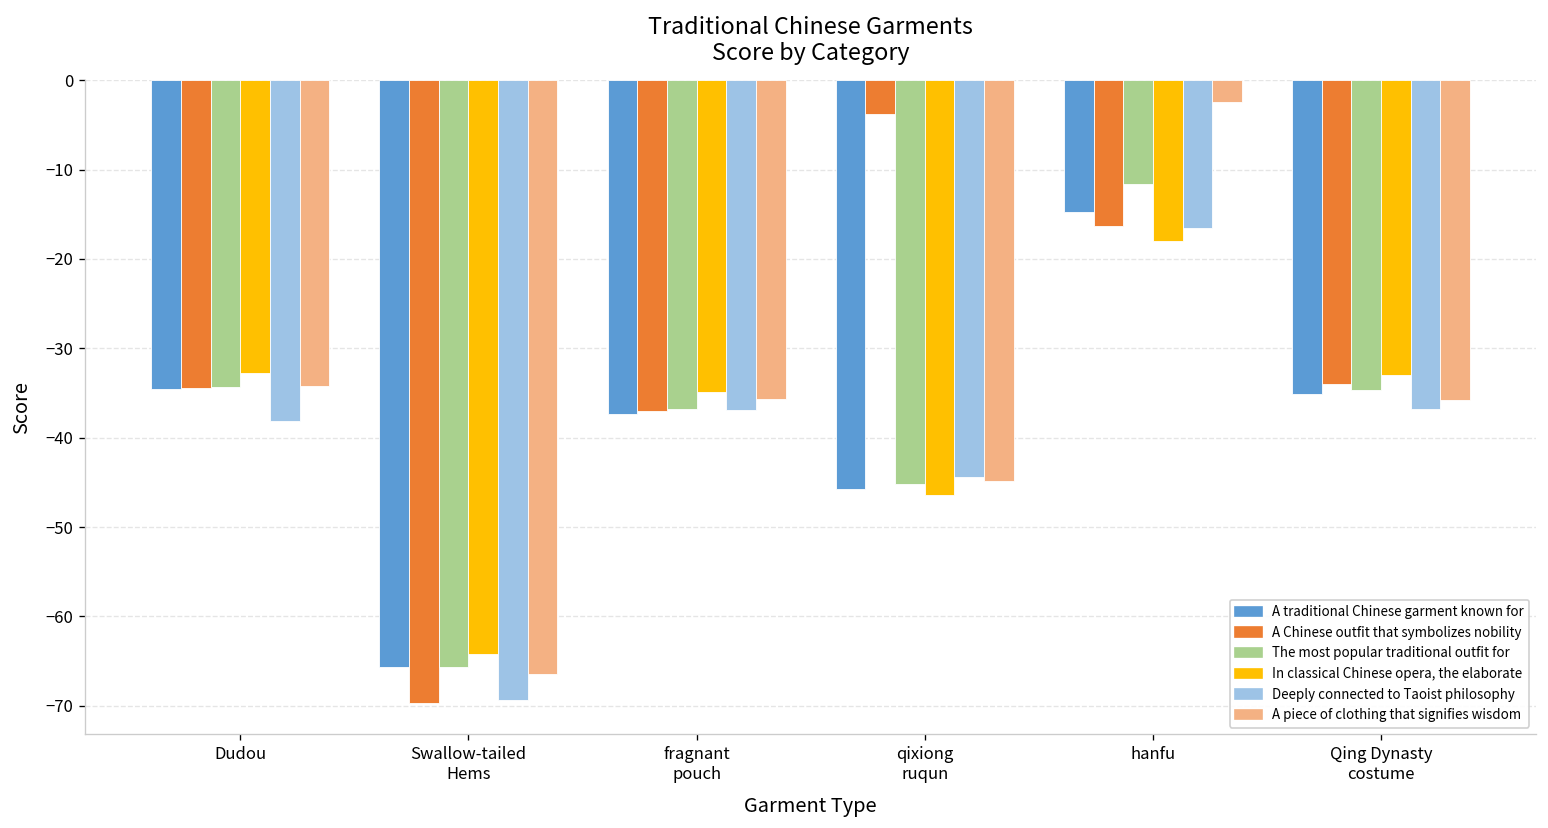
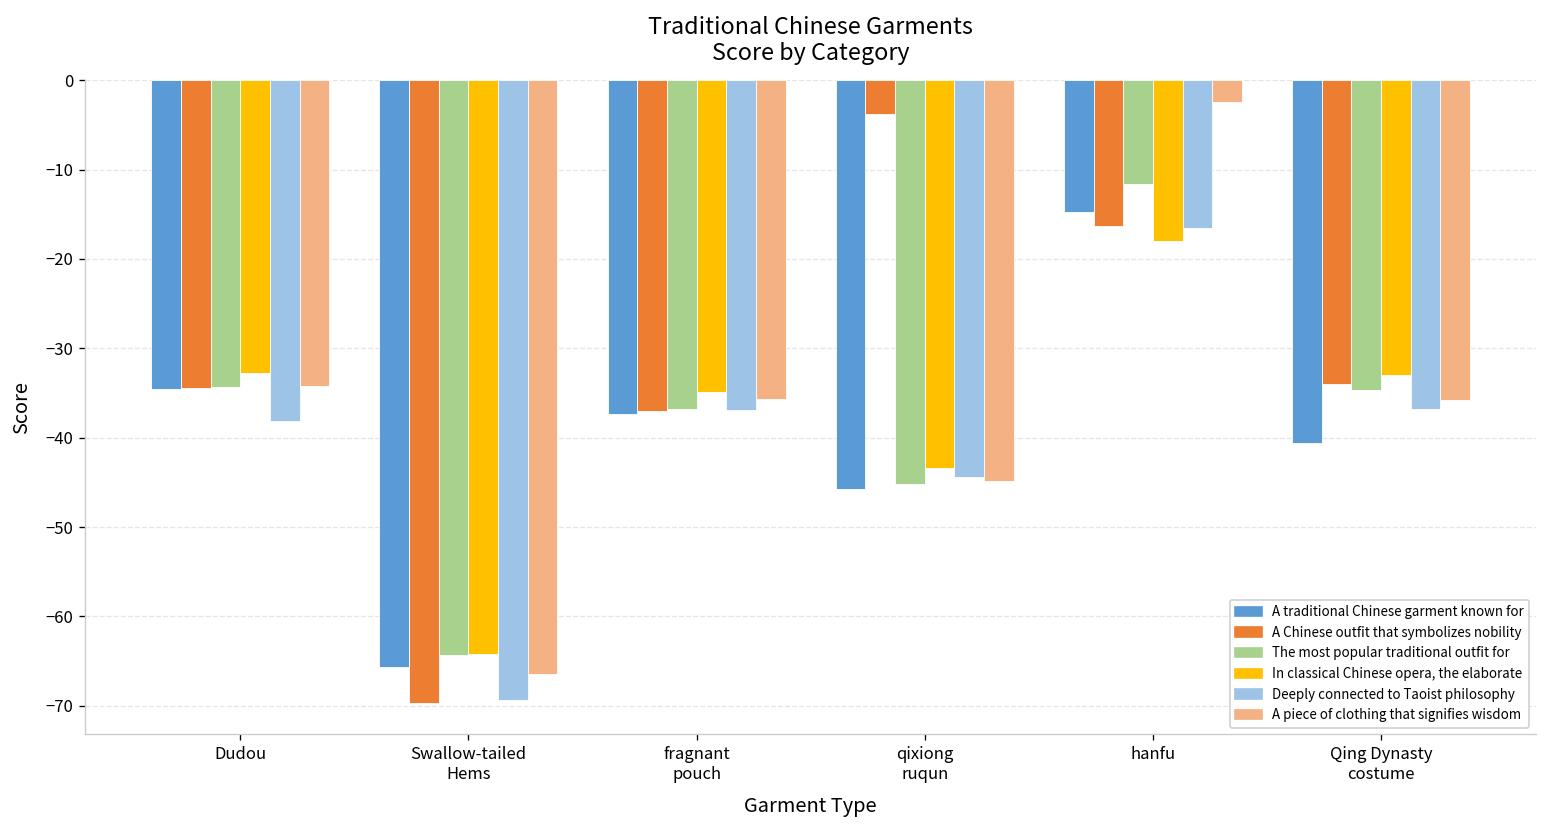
The most popular traditional outfit for, Swallow-tailed Hems: -66 -> -64
In classical Chinese opera, the elaborate, qixiong ruqun: -46 -> -43
A traditional Chinese garment known for, Qing Dynasty costume: -35 -> -41
